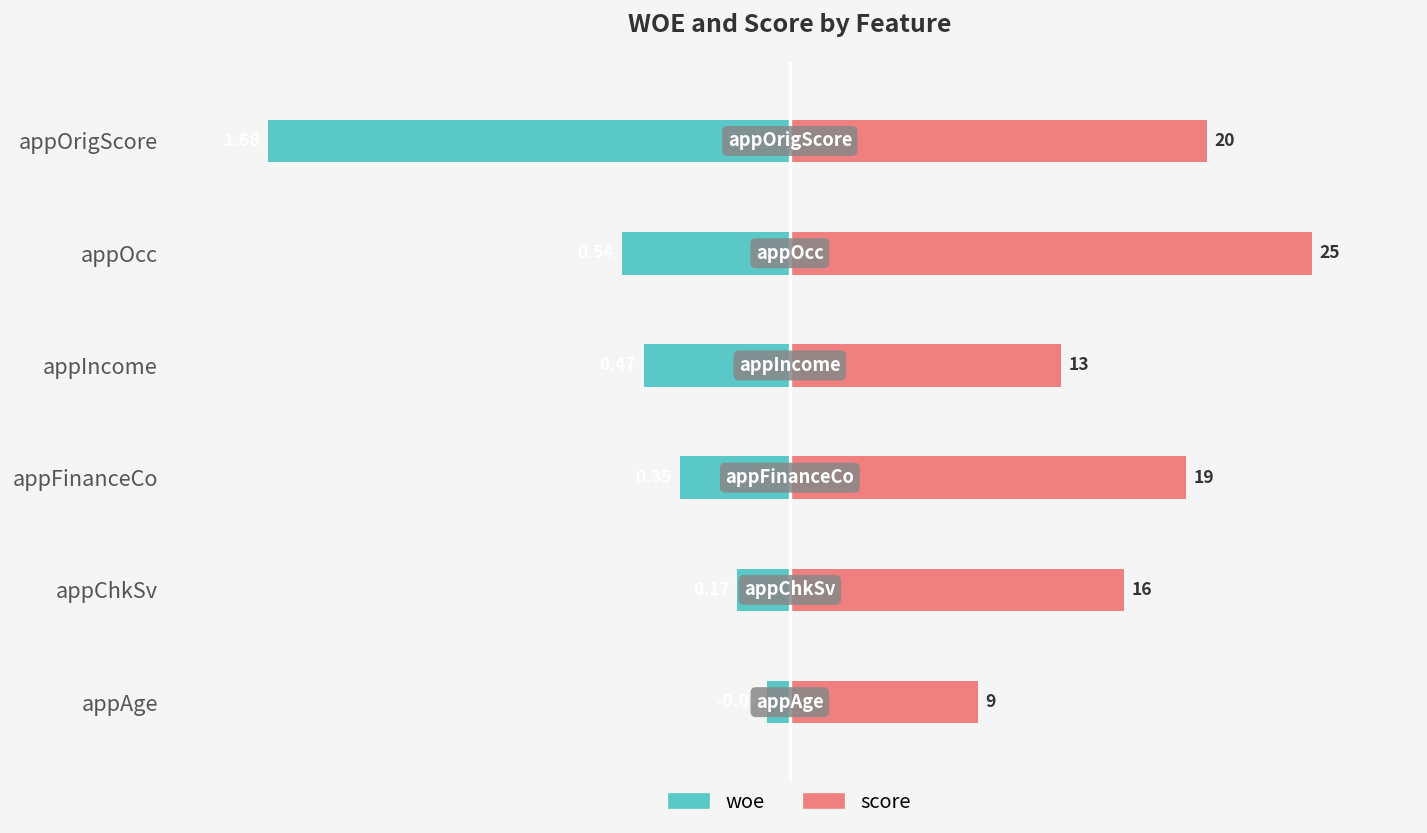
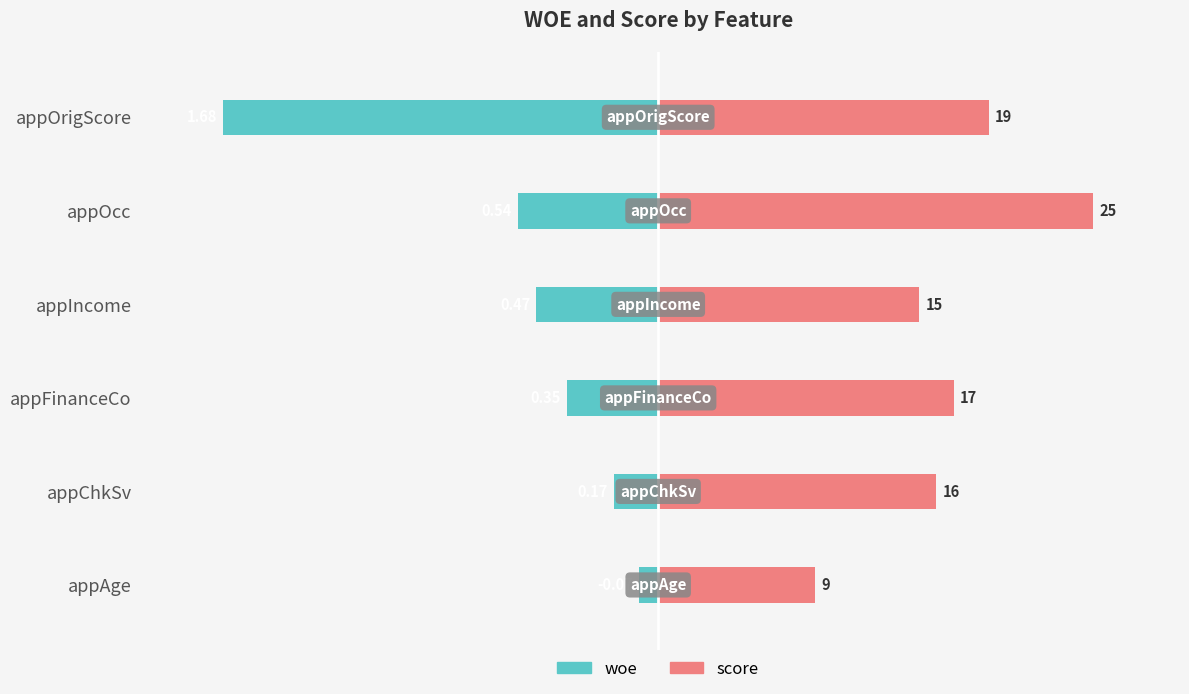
score, appOrigScore: 20 -> 19
score, appIncome: 13 -> 15
score, appFinanceCo: 19 -> 17
